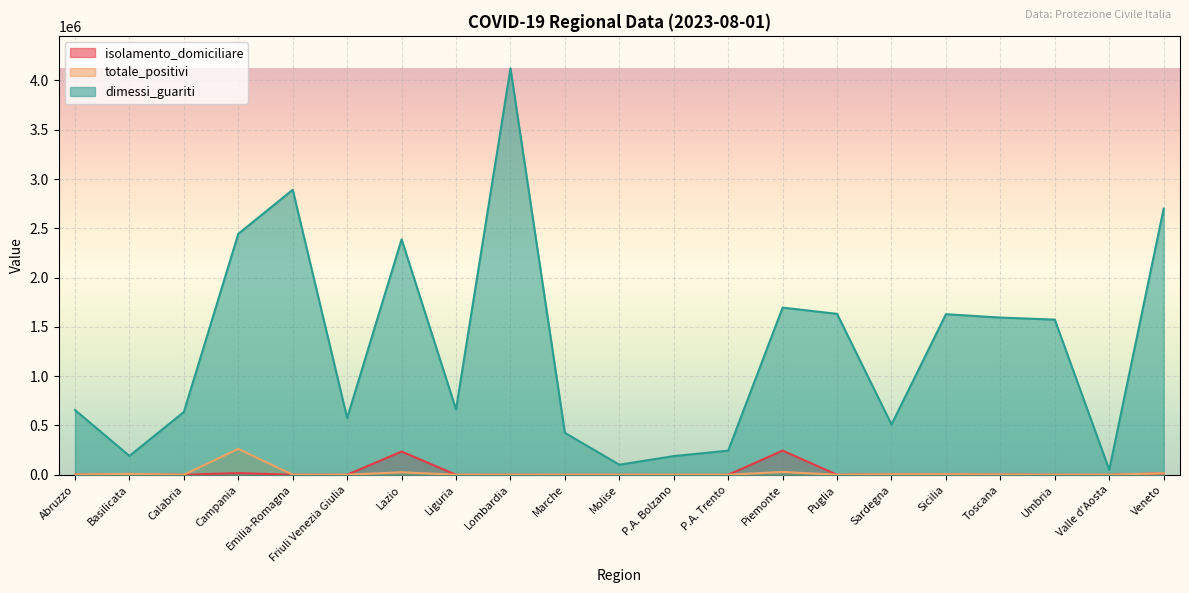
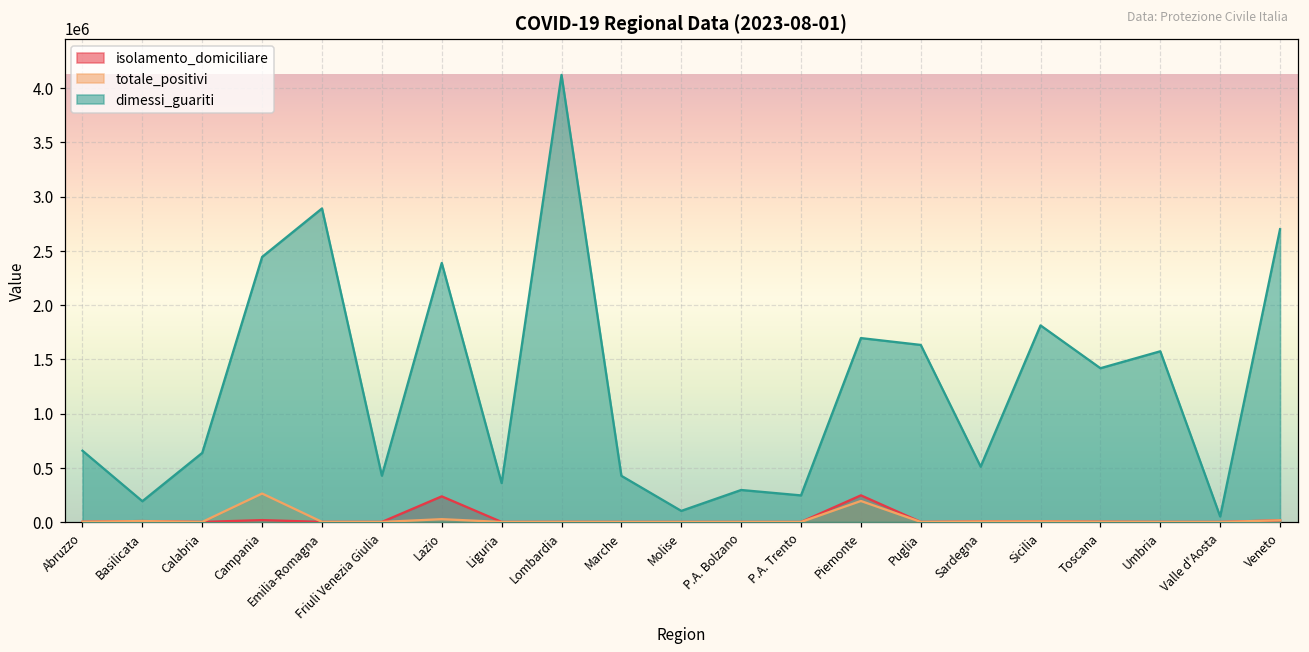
dimessi_guariti, Friuli Venezia Giulia: 600000 -> 400000
dimessi_guariti, Liguria: 700000 -> 400000
dimessi_guariti, P.A. Bolzano: 200000 -> 300000
totale_positivi, Piemonte: 0 -> 200000
dimessi_guariti, Sicilia: 1600000 -> 1800000
dimessi_guariti, Toscana: 1600000 -> 1400000
